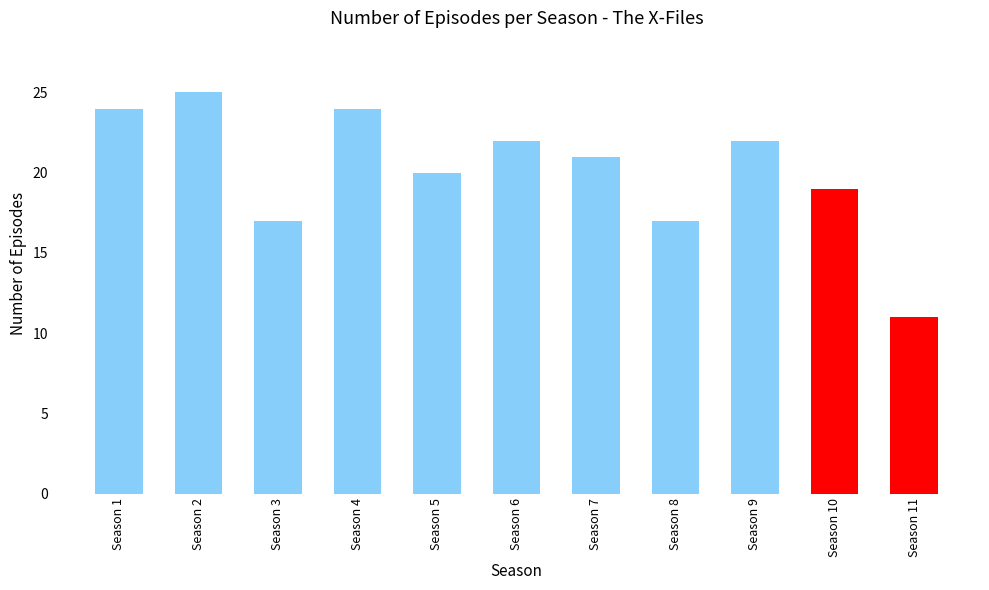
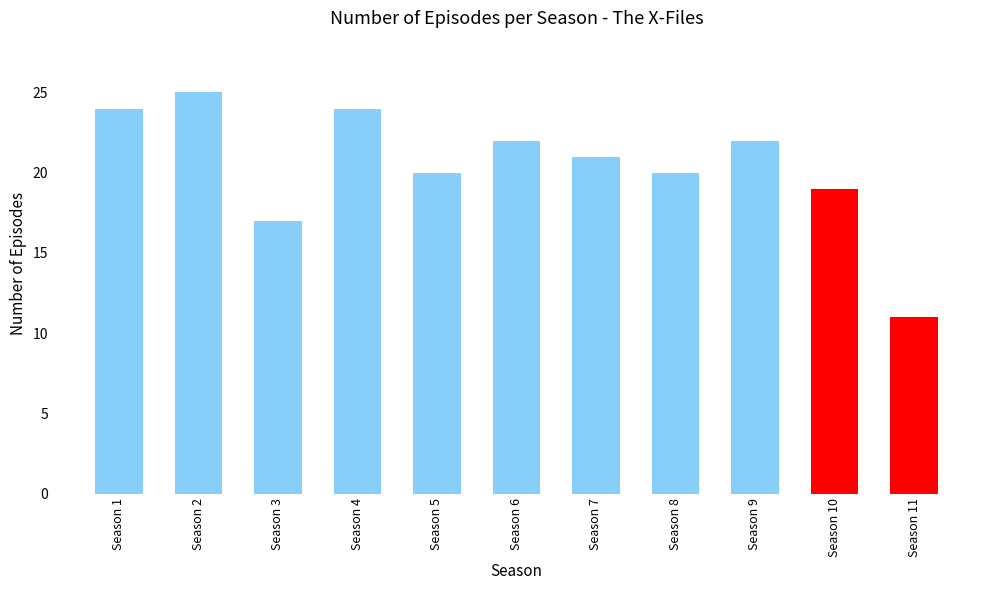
Season 8: 17 -> 20
